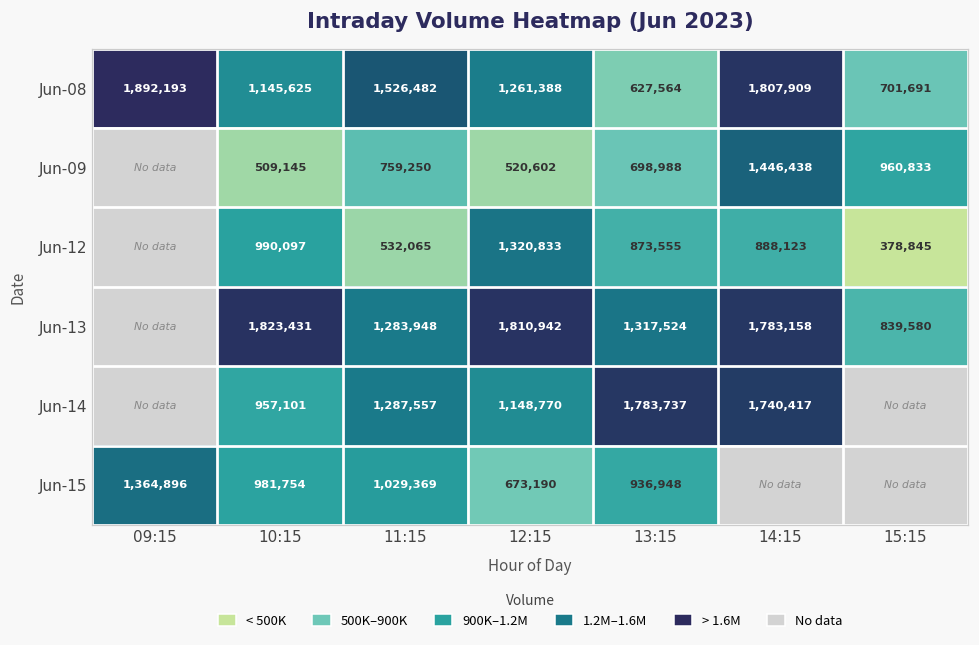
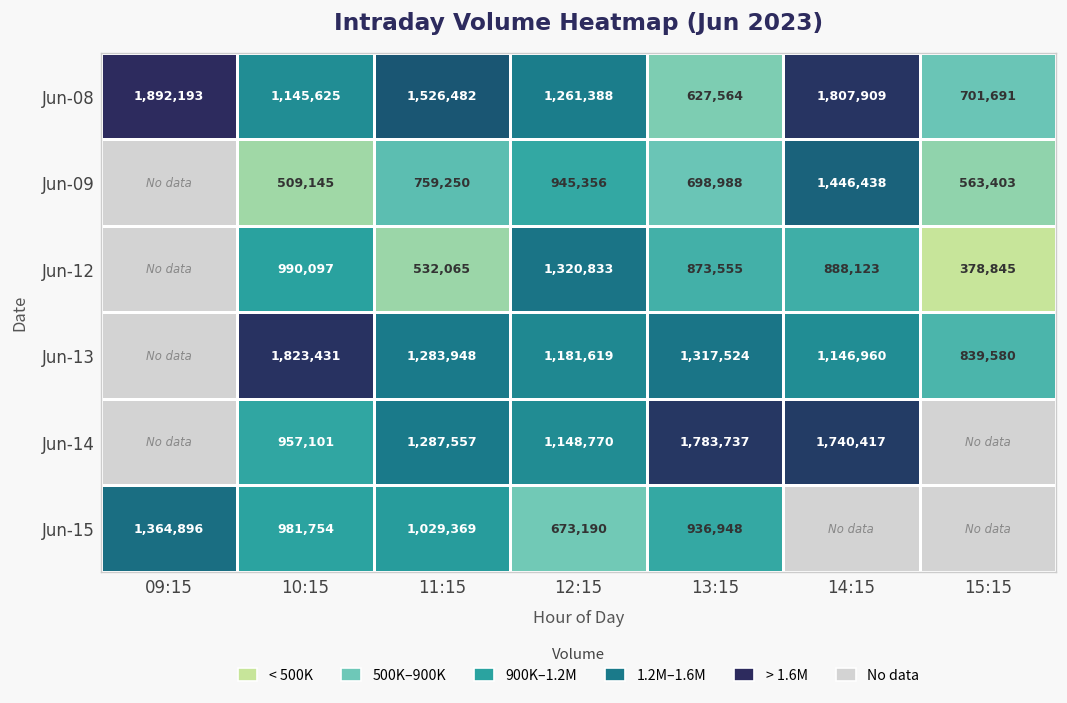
Jun-09, 12:15: 520,602 -> 945,356
Jun-09, 15:15: 960,833 -> 563,403
Jun-13, 12:15: 1,810,942 -> 1,181,619
Jun-13, 14:15: 1,783,158 -> 1,146,960
